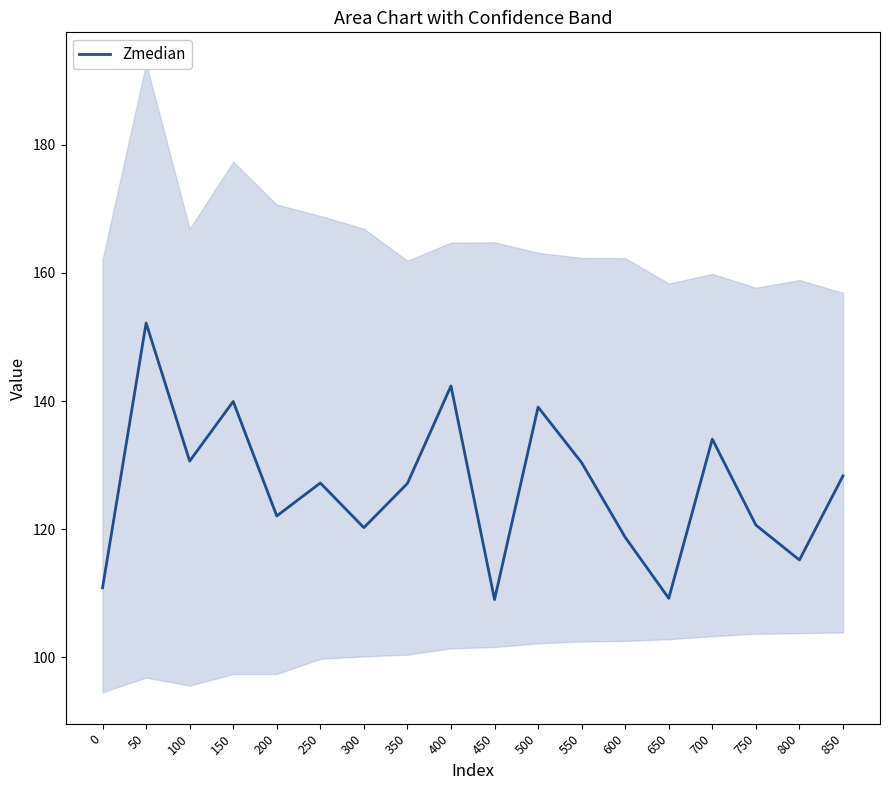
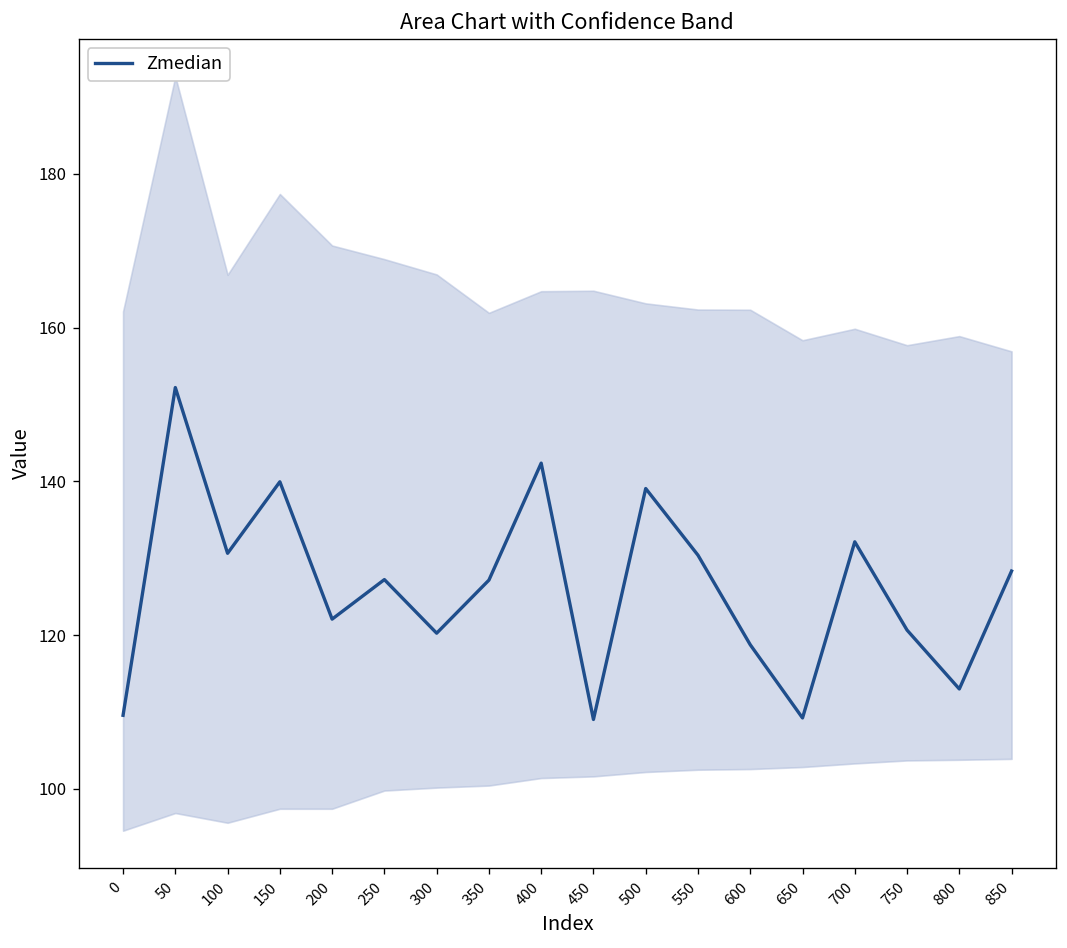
Zmedian, 0: 111 -> 110
Zmedian, 700: 134 -> 132
Zmedian, 800: 115 -> 113
